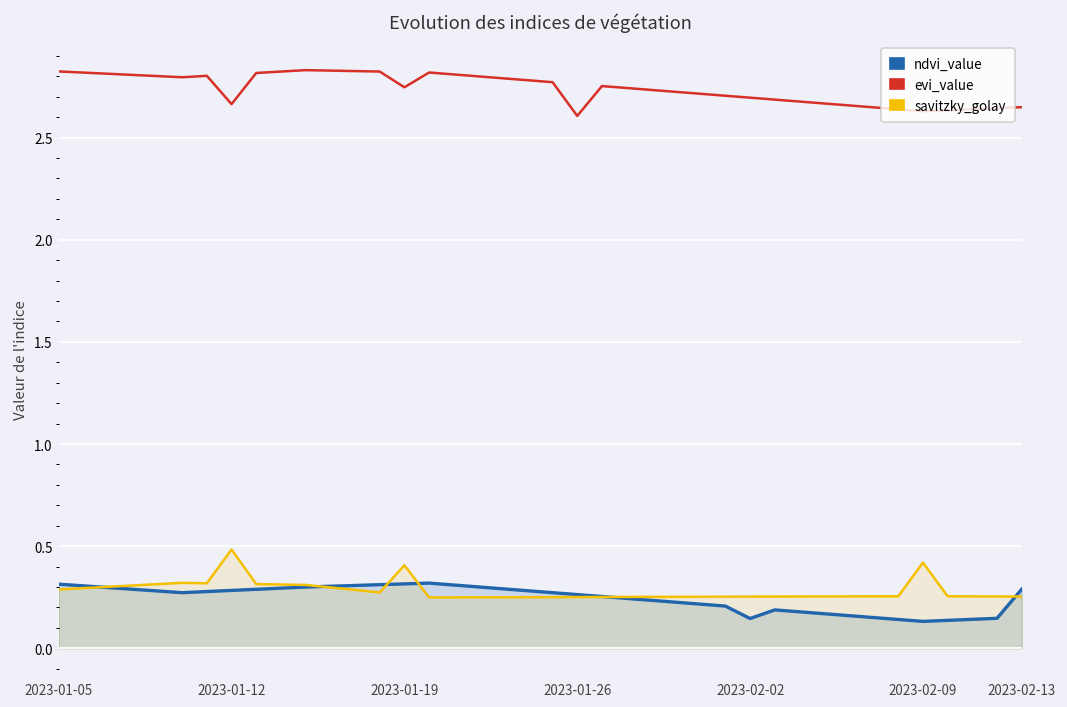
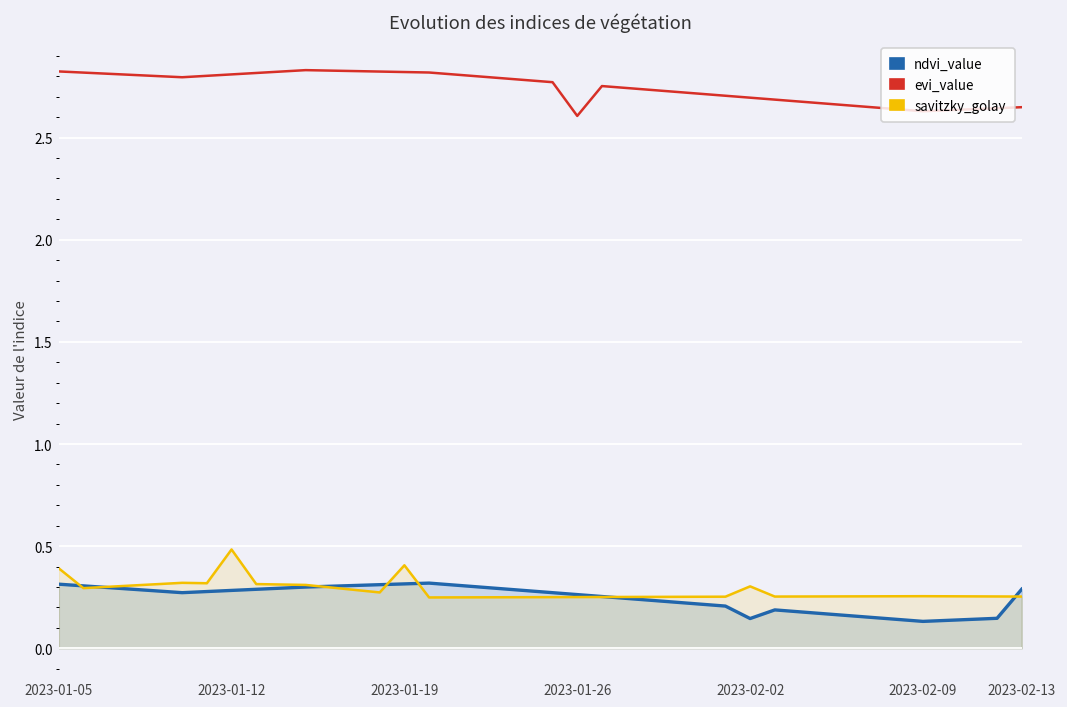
savitzky_golay, 2023-01-05: 0.29 -> 0.39
evi_value, 2023-01-12: 2.66 -> 2.81
evi_value, 2023-01-19: 2.75 -> 2.82
savitzky_golay, 2023-02-02: 0.25 -> 0.30
savitzky_golay, 2023-02-09: 0.42 -> 0.25
